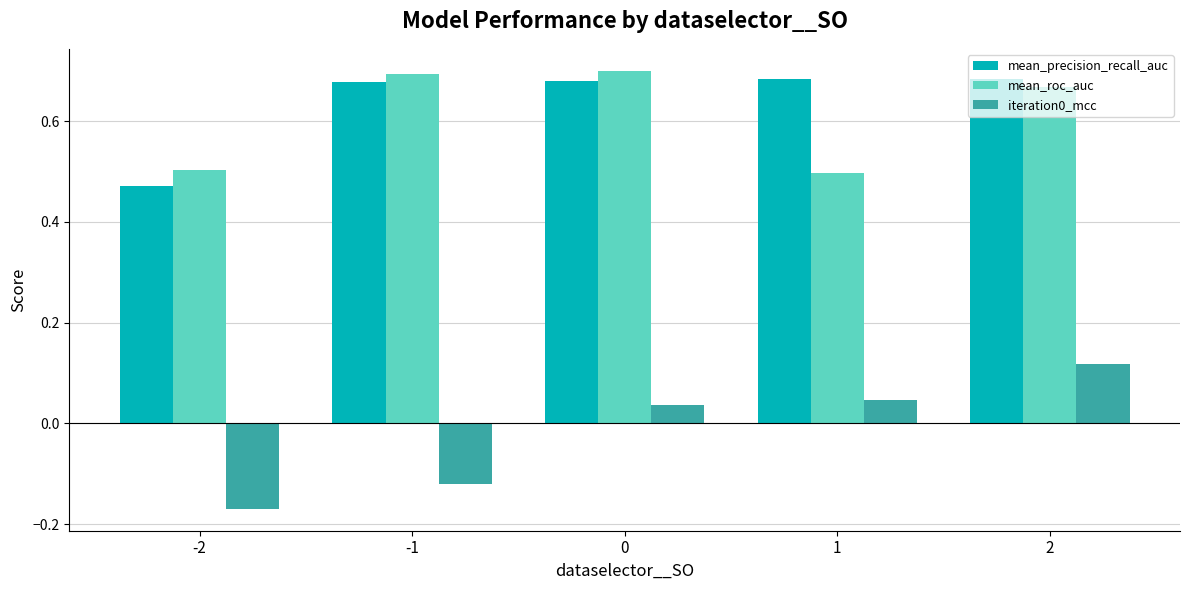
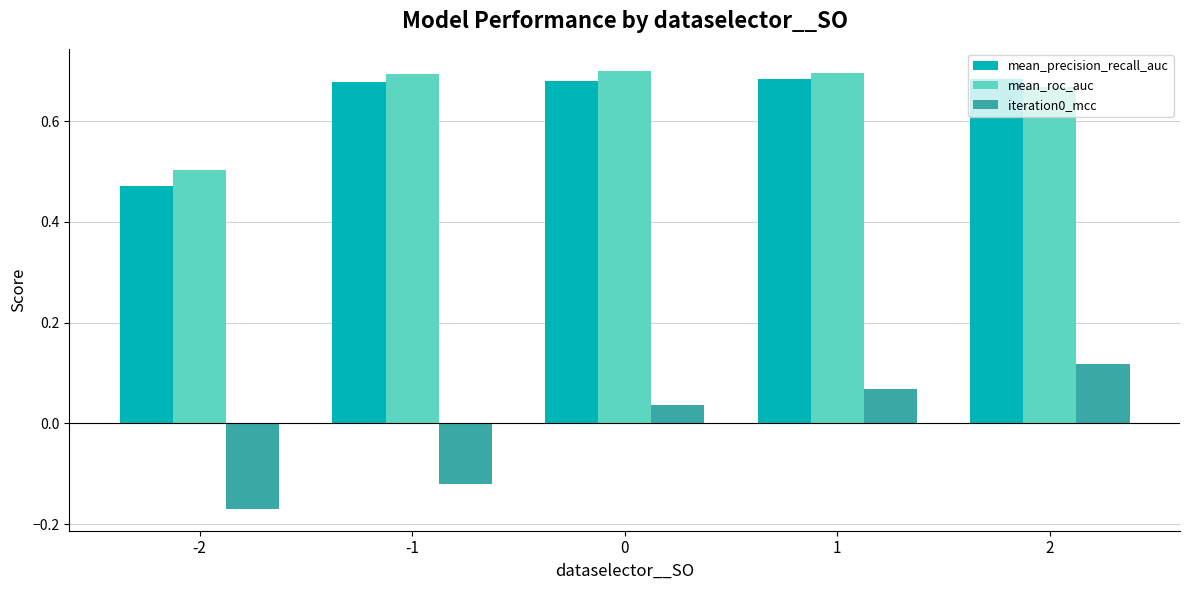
mean_roc_auc, 1: 0.50 -> 0.69
iteration0_mcc, 1: 0.05 -> 0.07
